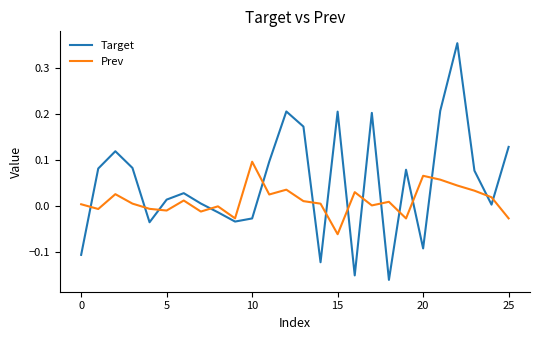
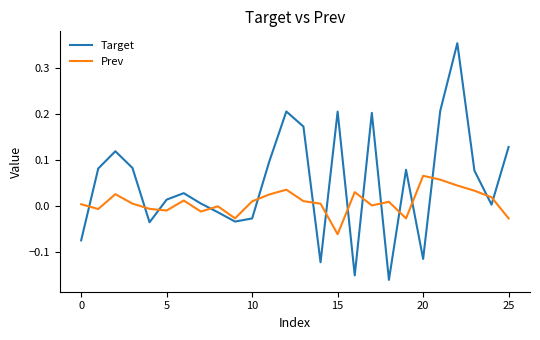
Target, 0: -0.11 -> -0.07
Prev, 10: 0.10 -> 0.01
Target, 20: -0.09 -> -0.11
